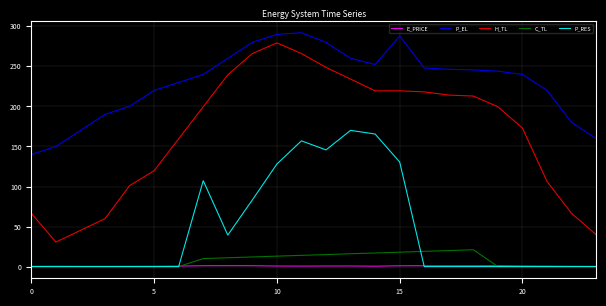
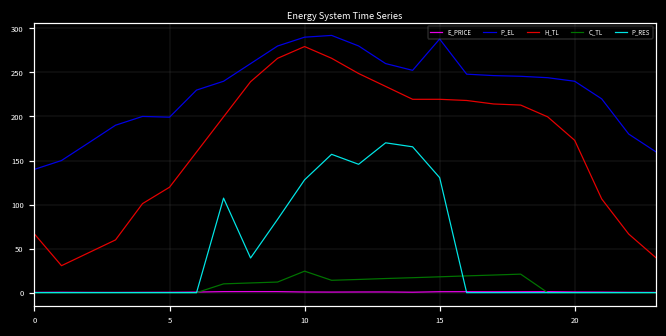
P_EL, 5: 220 -> 200
C_TL, 10: 10 -> 20
